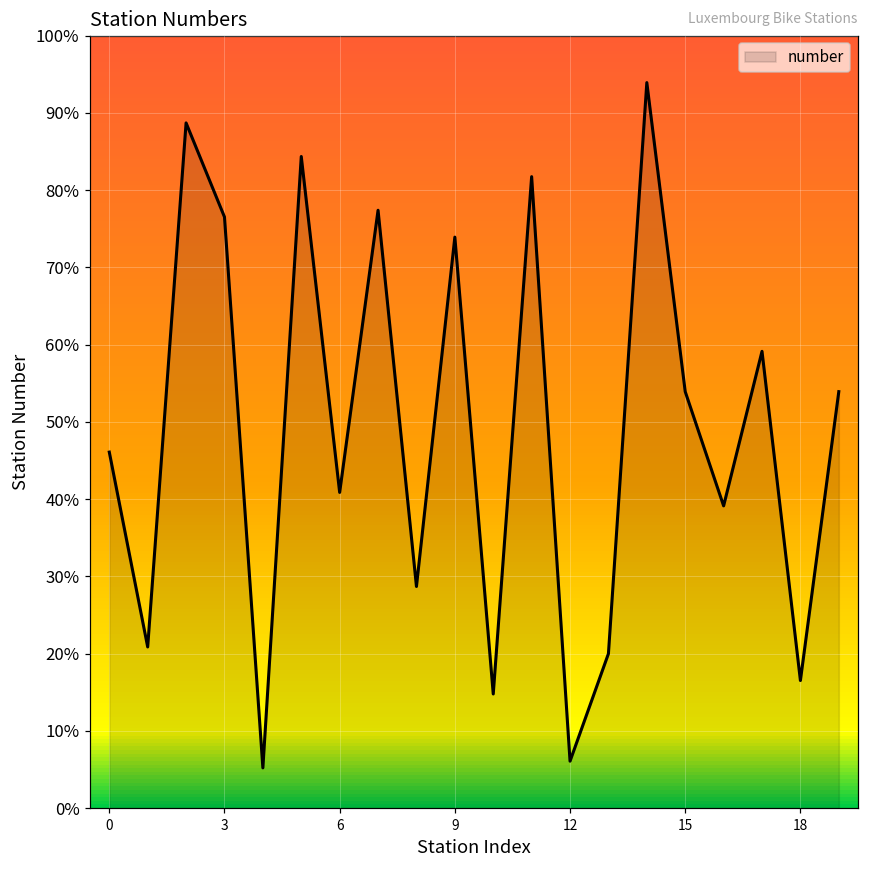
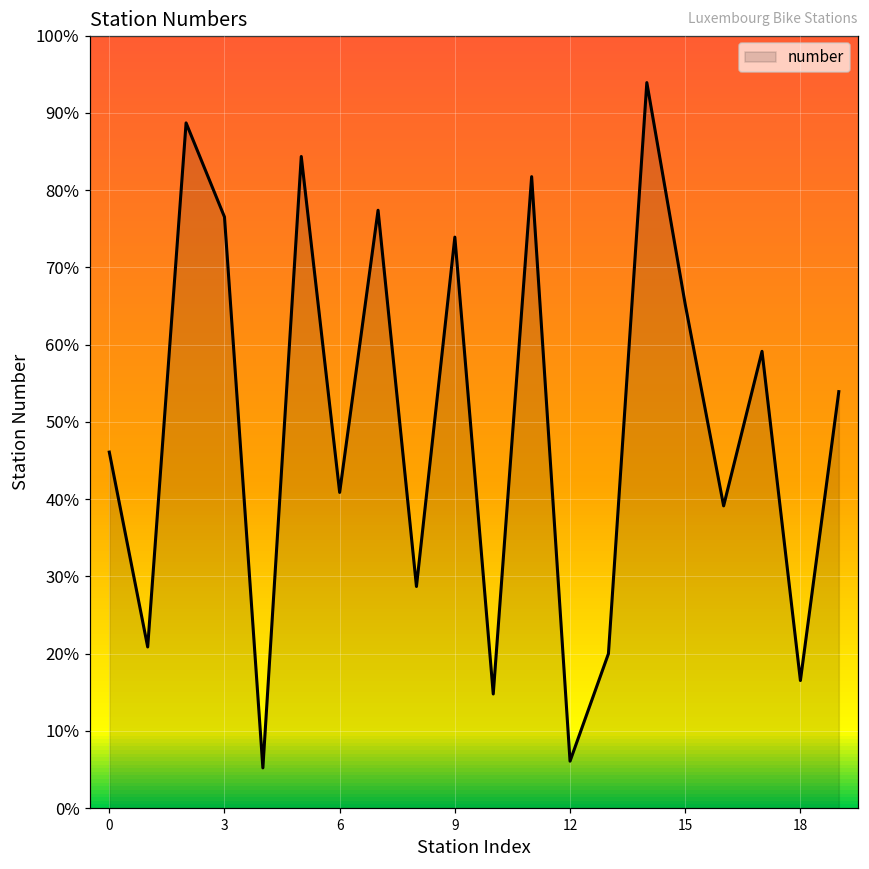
15: 54% -> 65%
